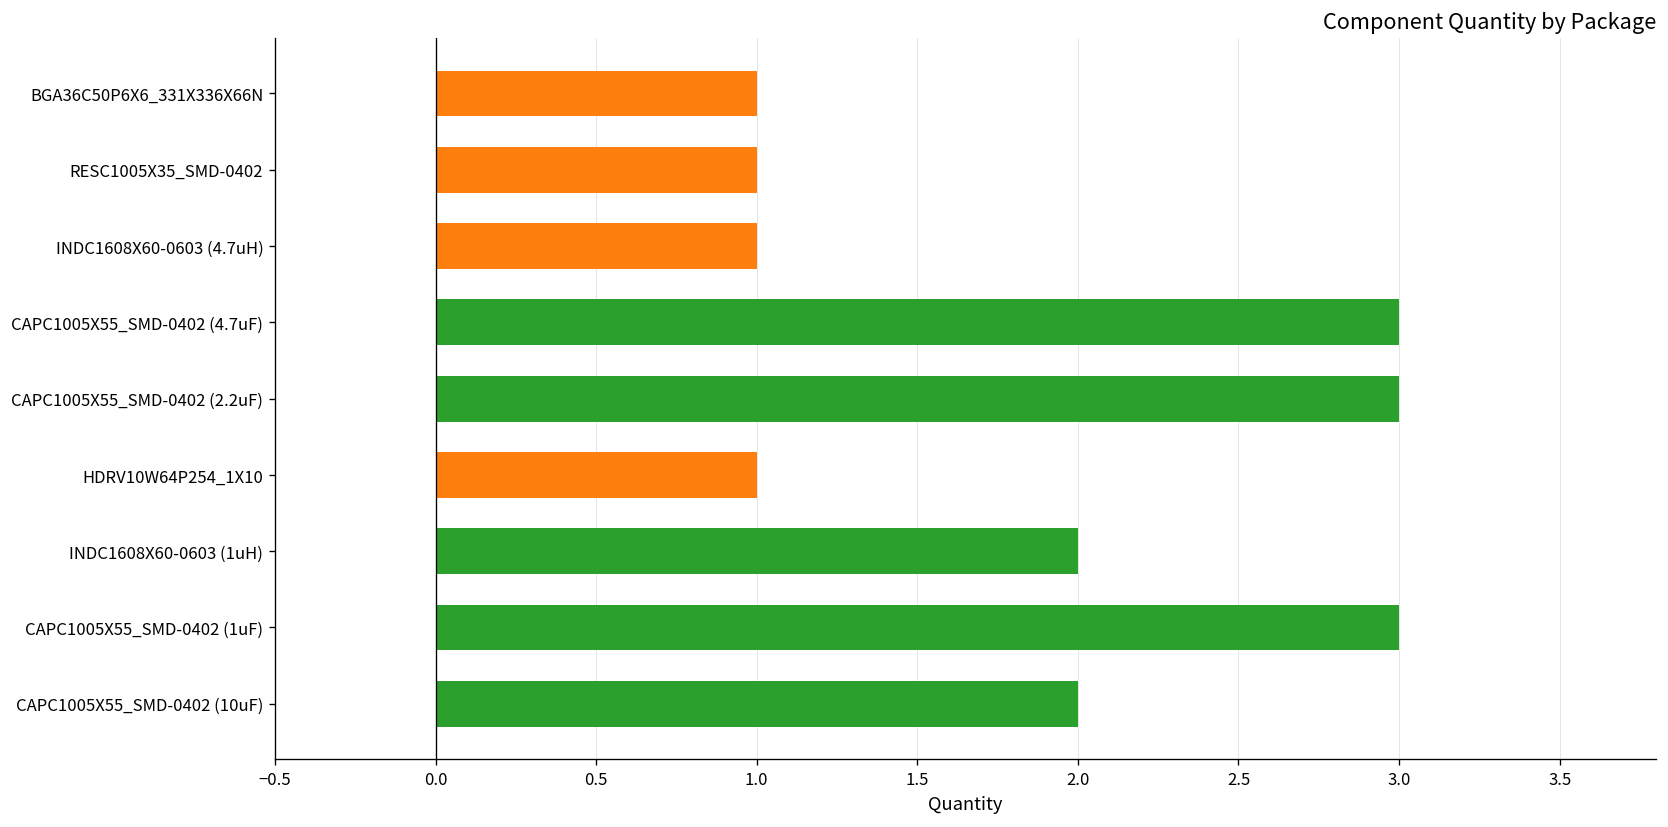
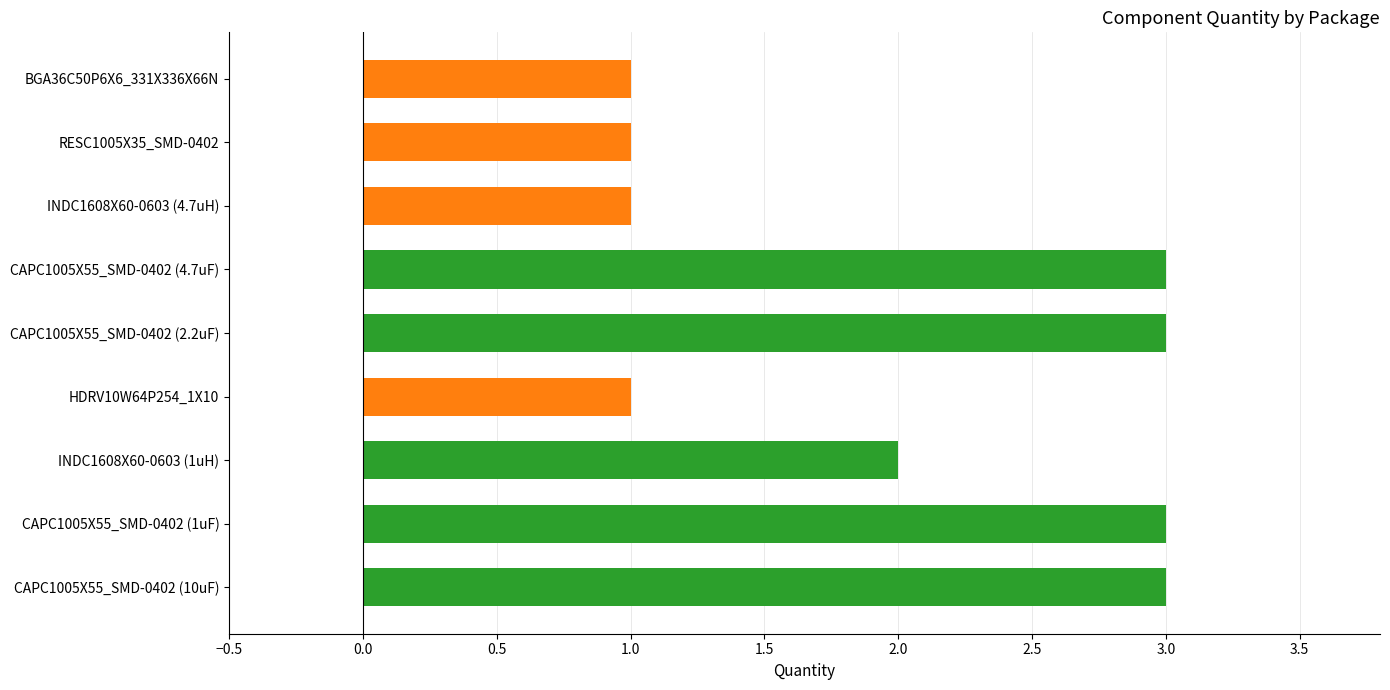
CAPC1005X55_SMD-0402 (10uF): 2 -> 3
